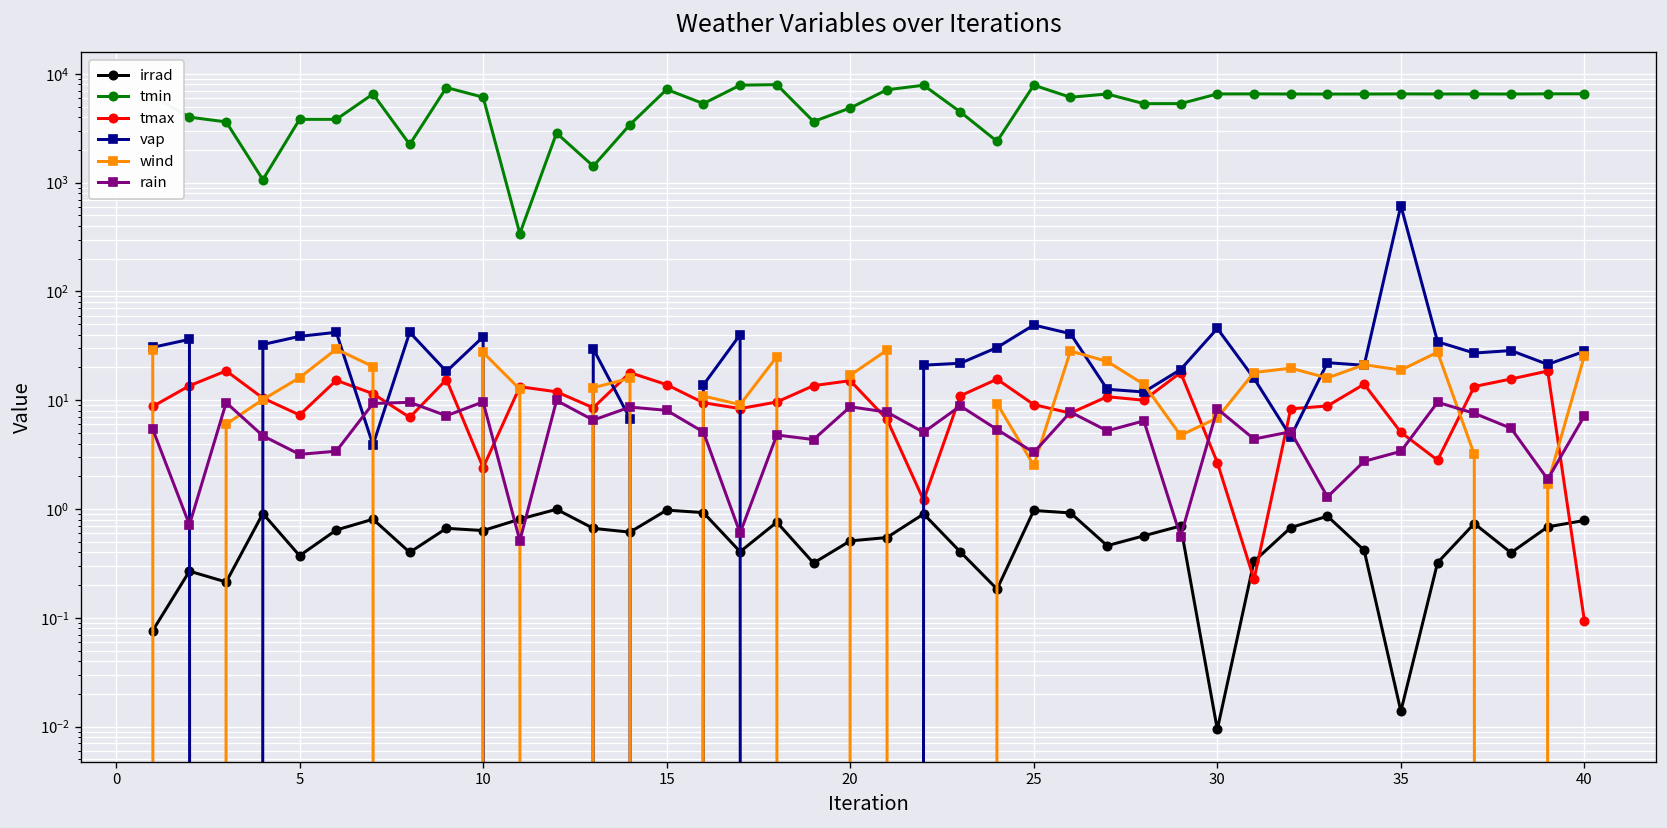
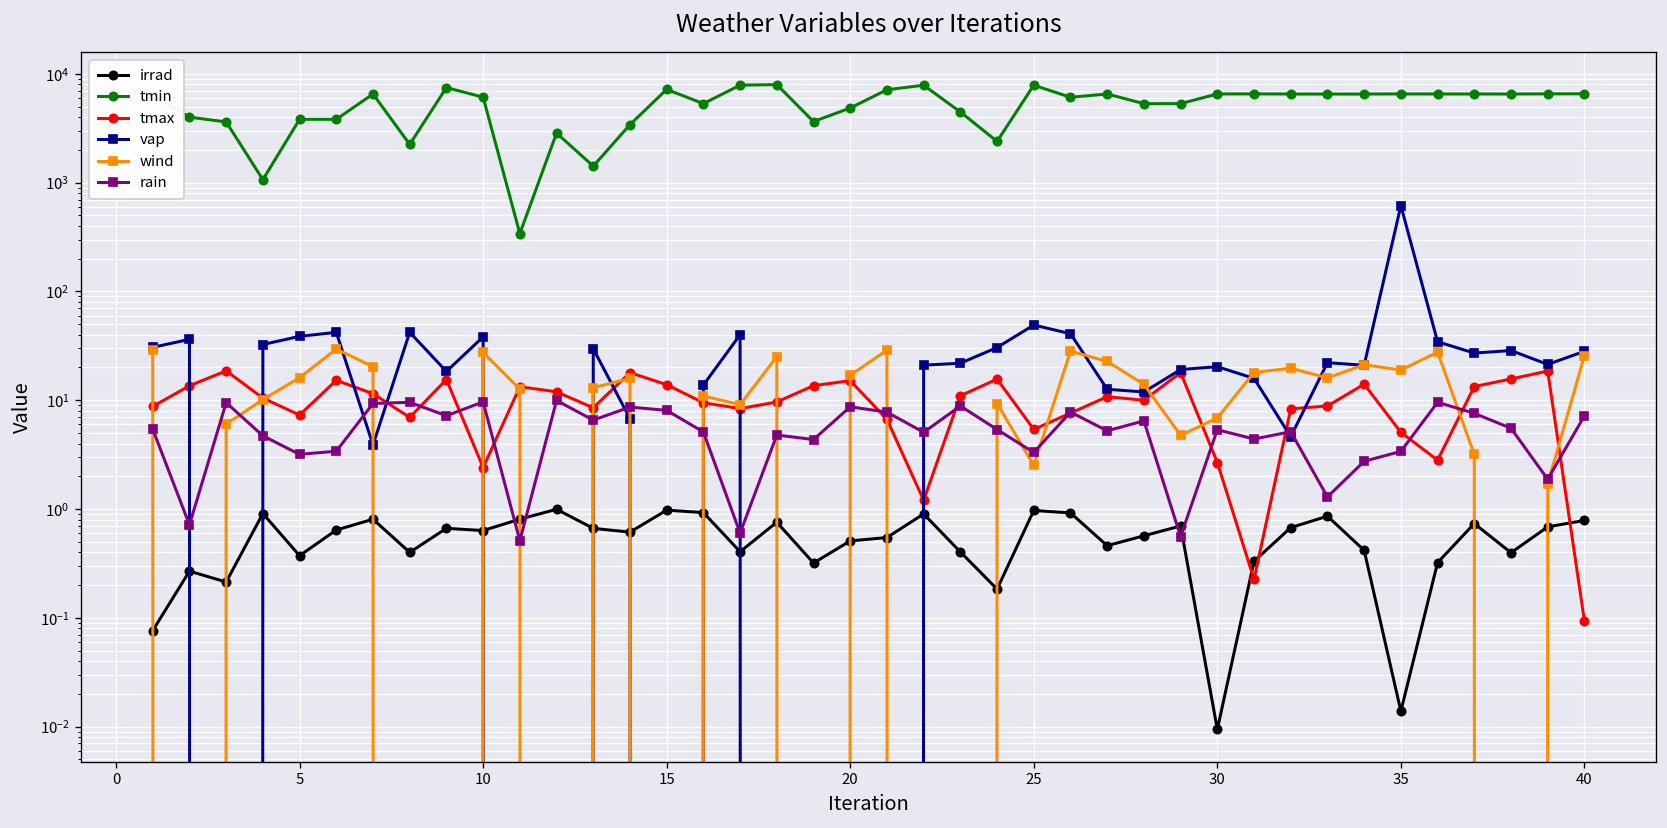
tmax, 25: 9 -> 5
vap, 30: 50 -> 20
rain, 30: 8 -> 5
